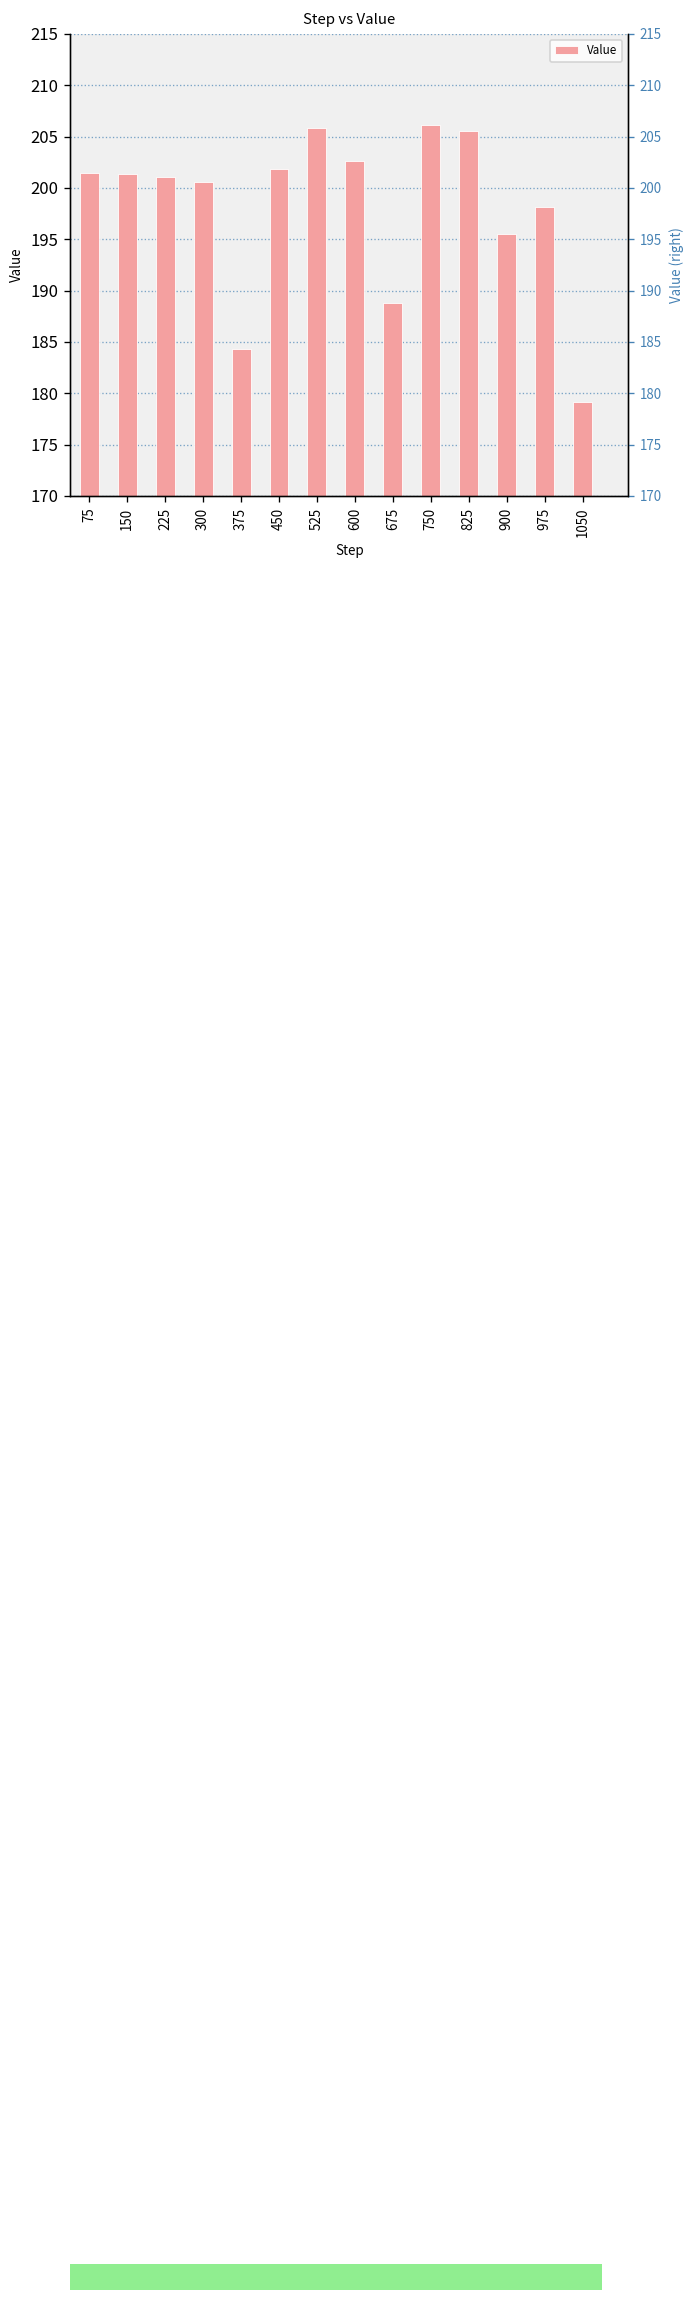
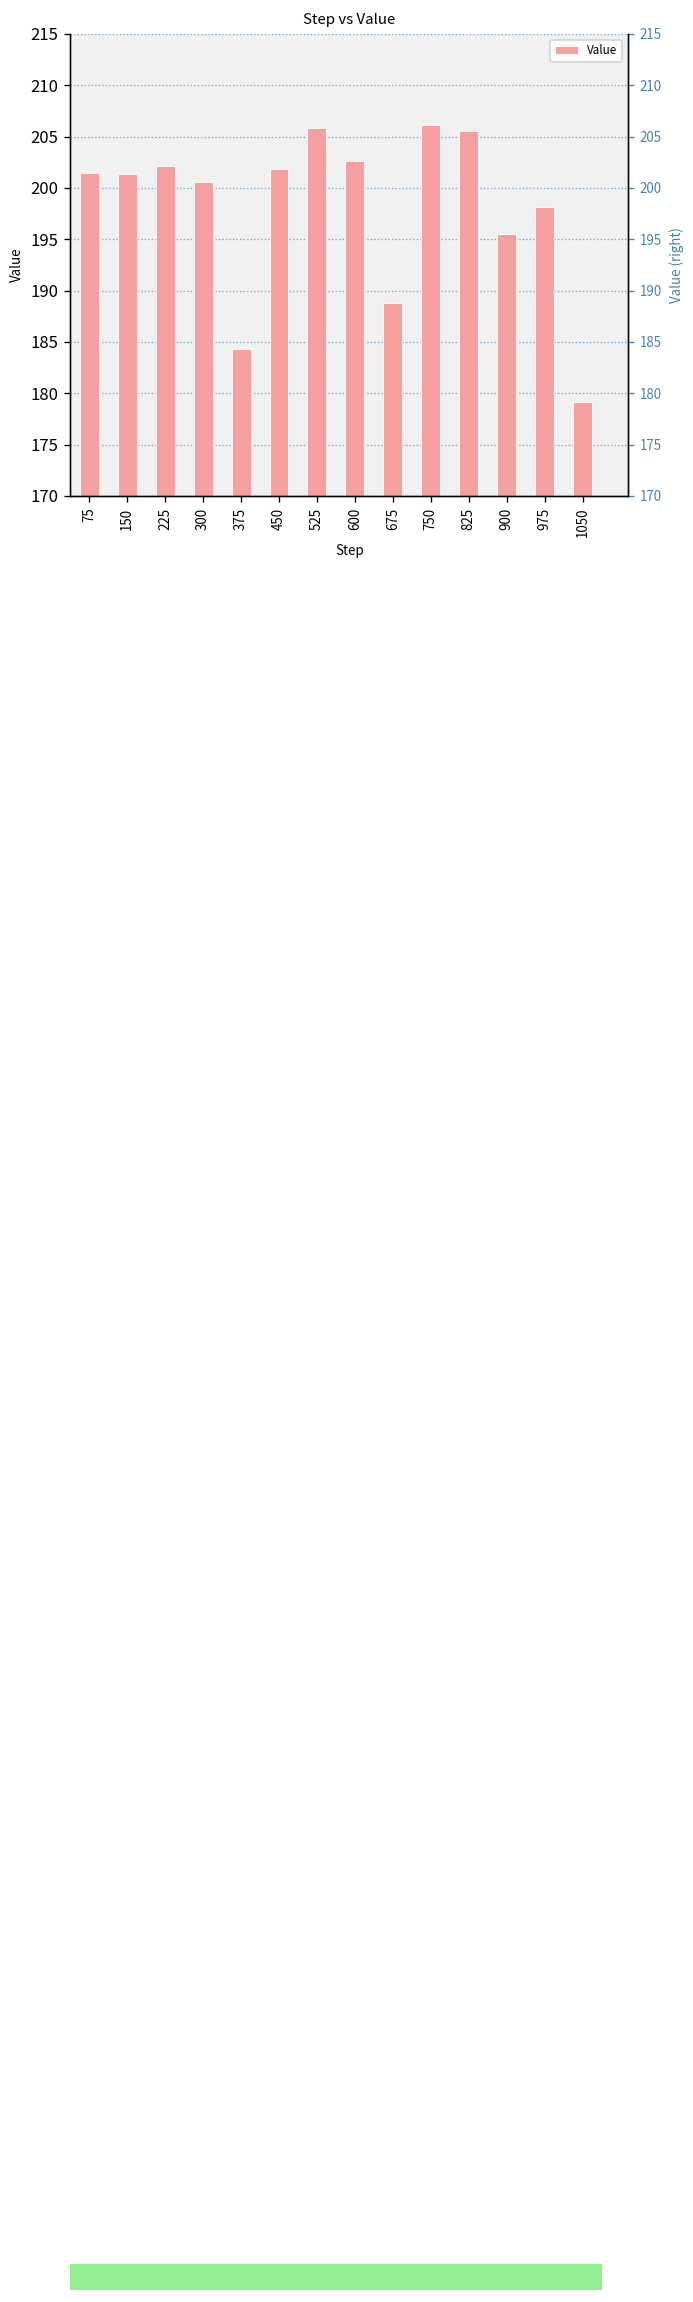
Value, 225: 201 -> 202
